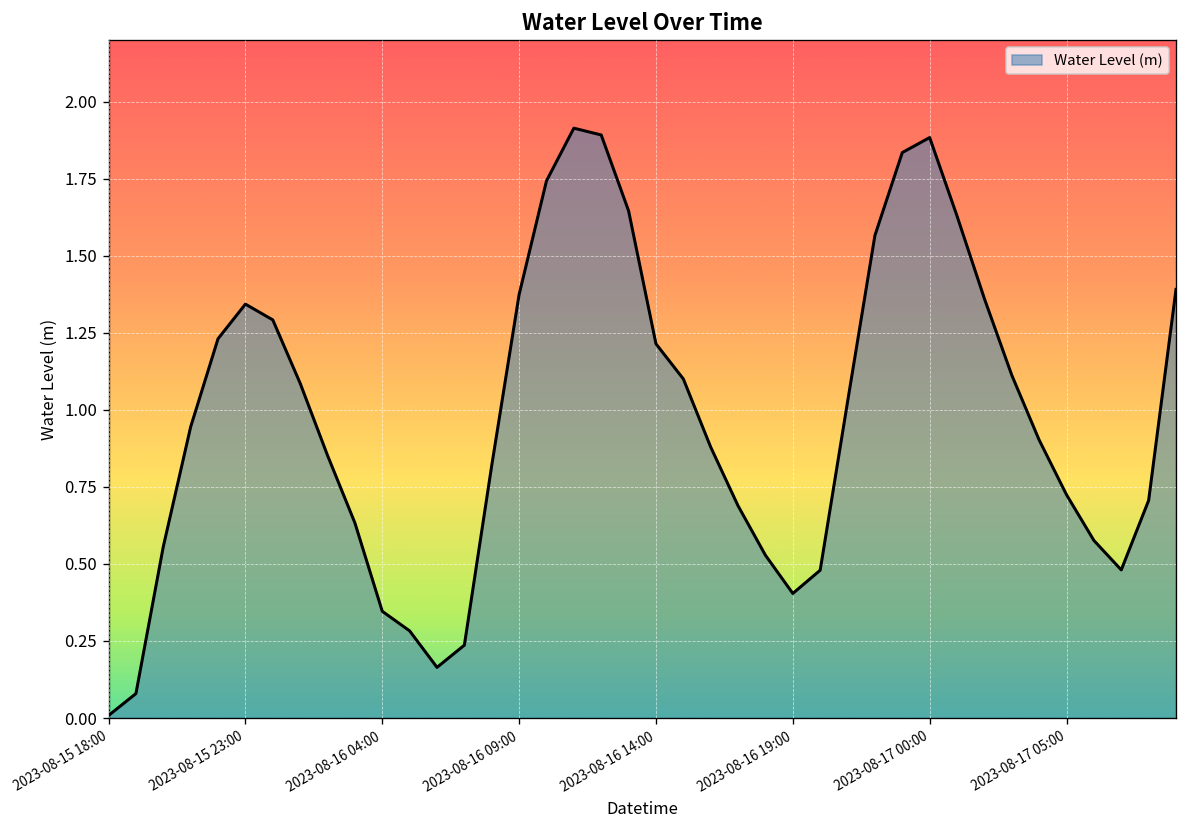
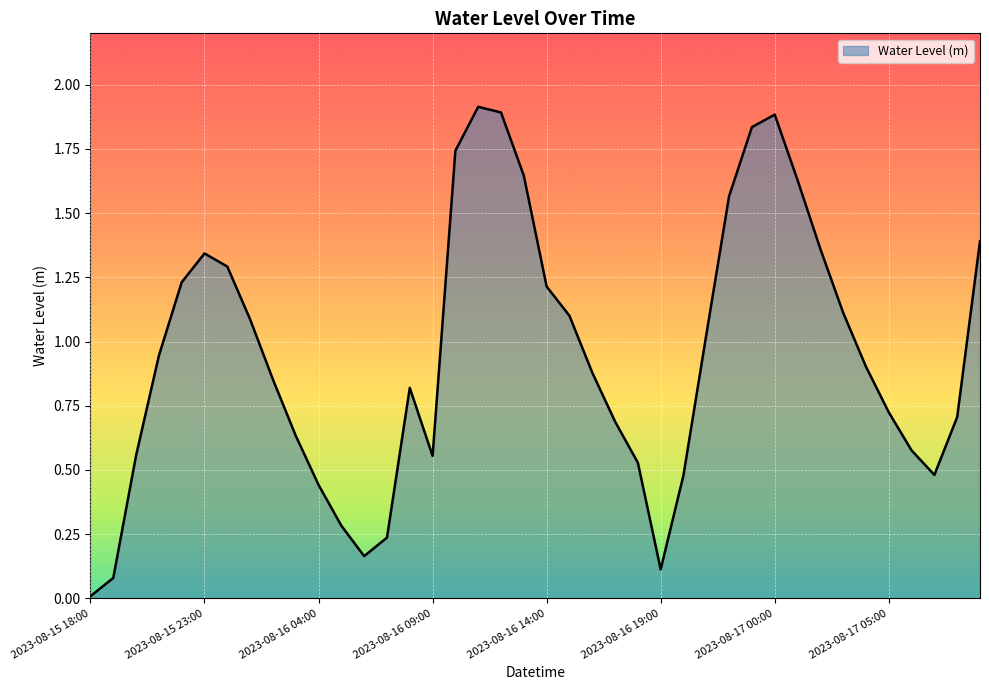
2023-08-16 04:00: 0.35 -> 0.44
2023-08-16 09:00: 1.37 -> 0.55
2023-08-16 19:00: 0.40 -> 0.11
